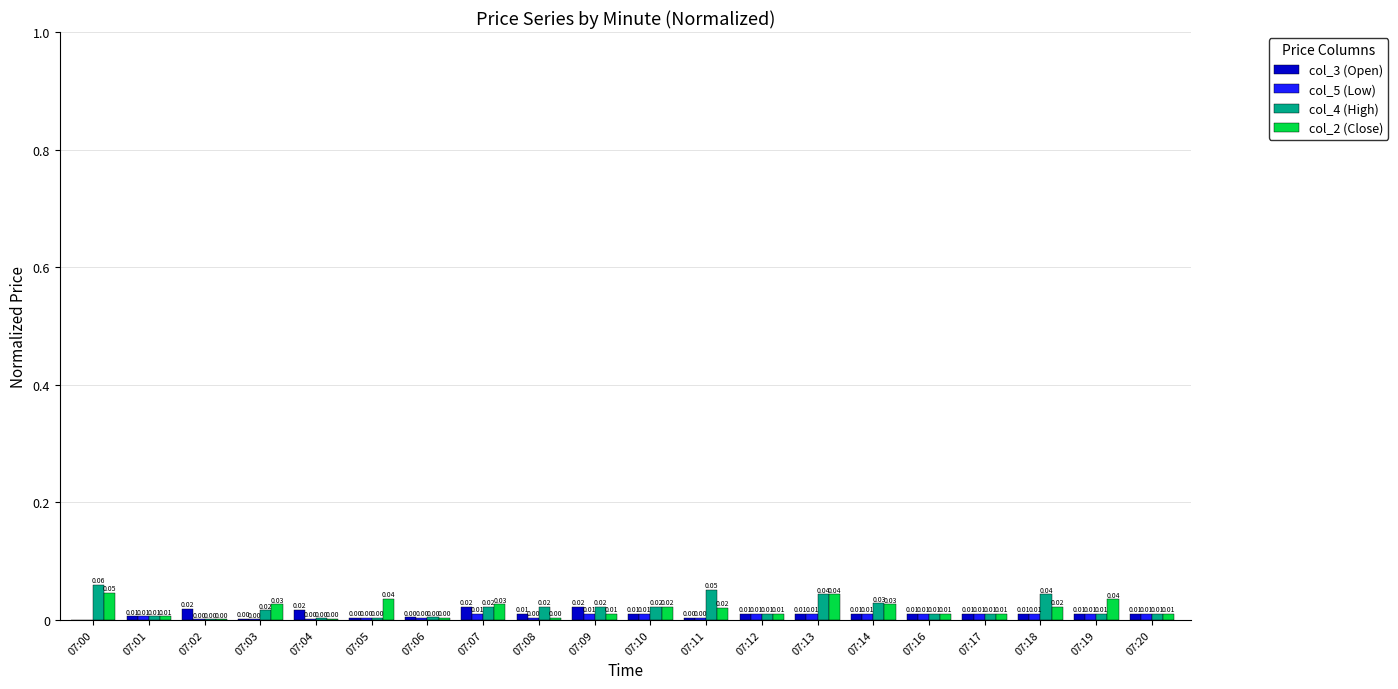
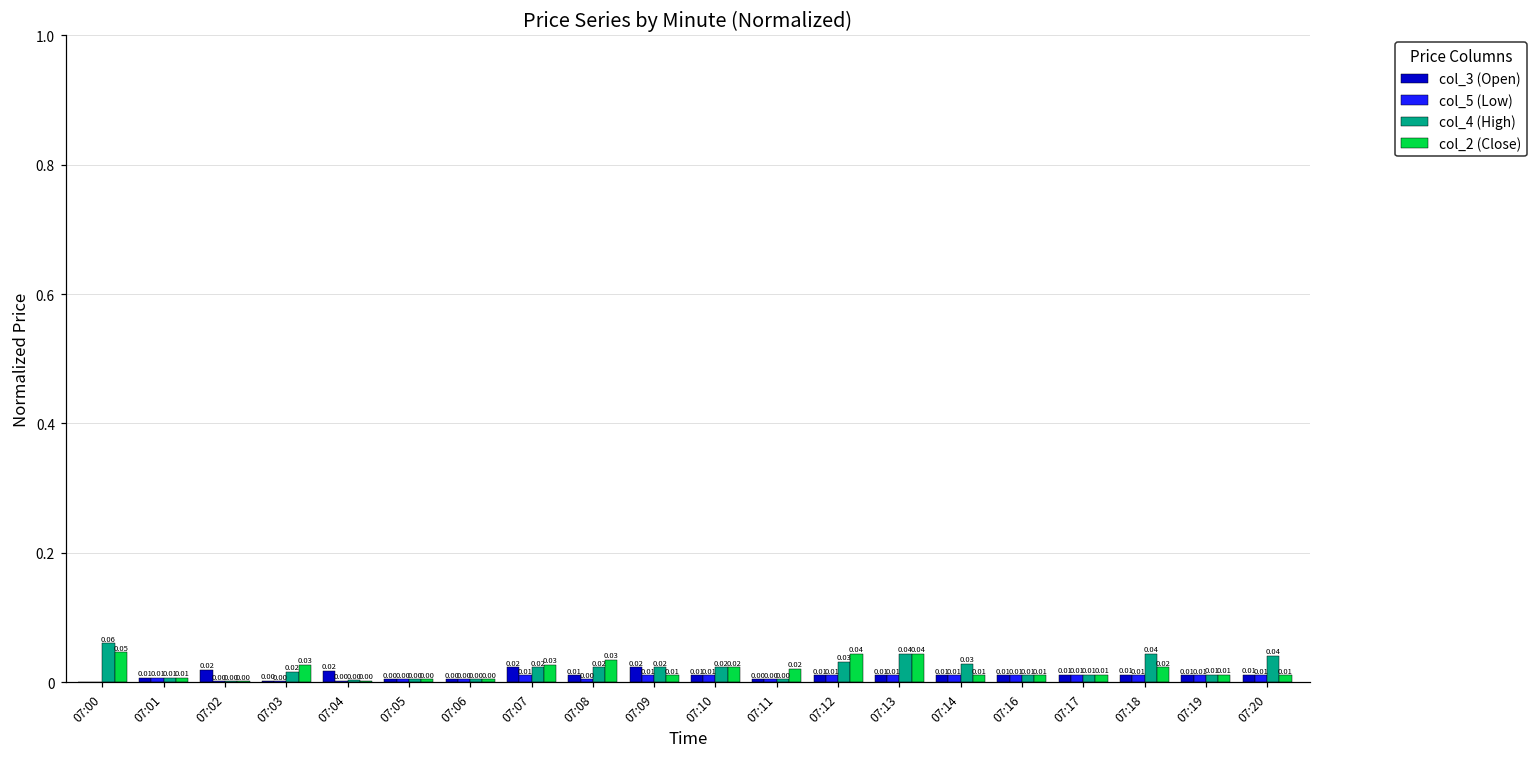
col_2 (Close), 07:05: 0.04 -> 0.00
col_2 (Close), 07:08: 0.00 -> 0.03
col_4 (High), 07:11: 0.05 -> 0.00
col_4 (High), 07:12: 0.01 -> 0.03
col_2 (Close), 07:12: 0.01 -> 0.04
col_2 (Close), 07:14: 0.03 -> 0.01
col_2 (Close), 07:19: 0.04 -> 0.01
col_4 (High), 07:20: 0.01 -> 0.04
